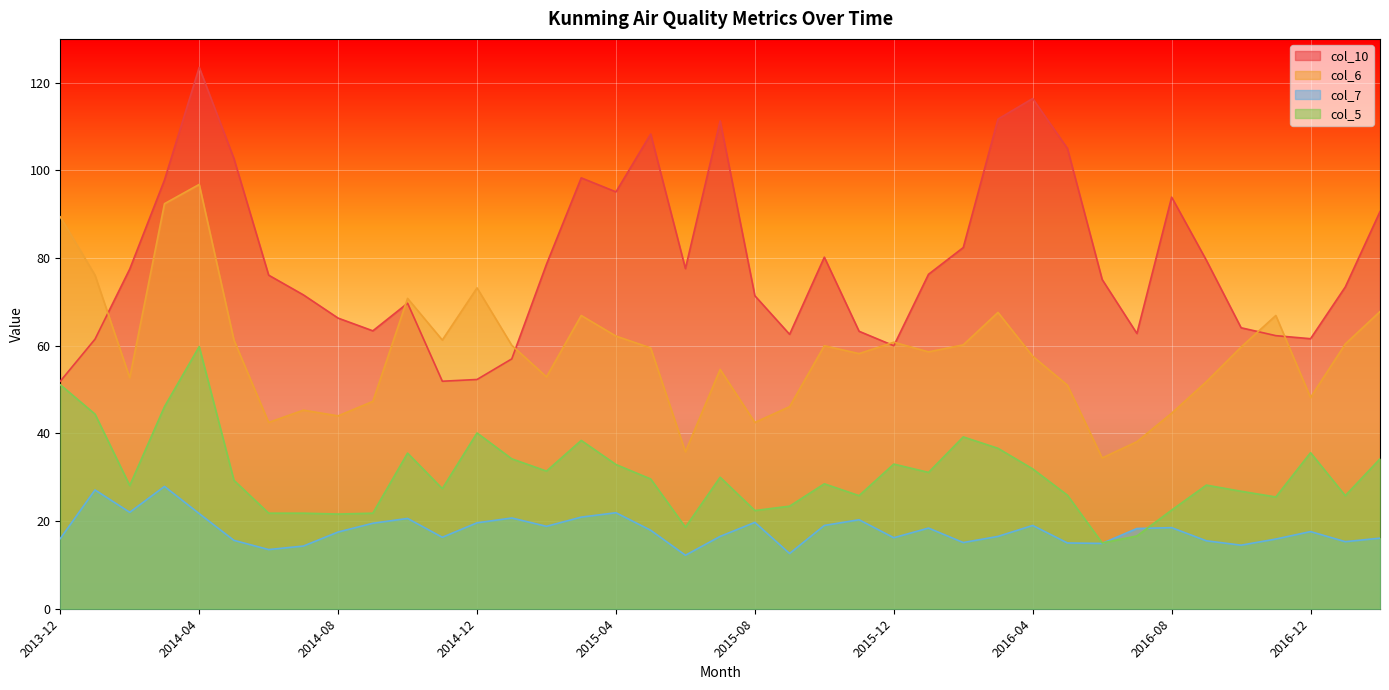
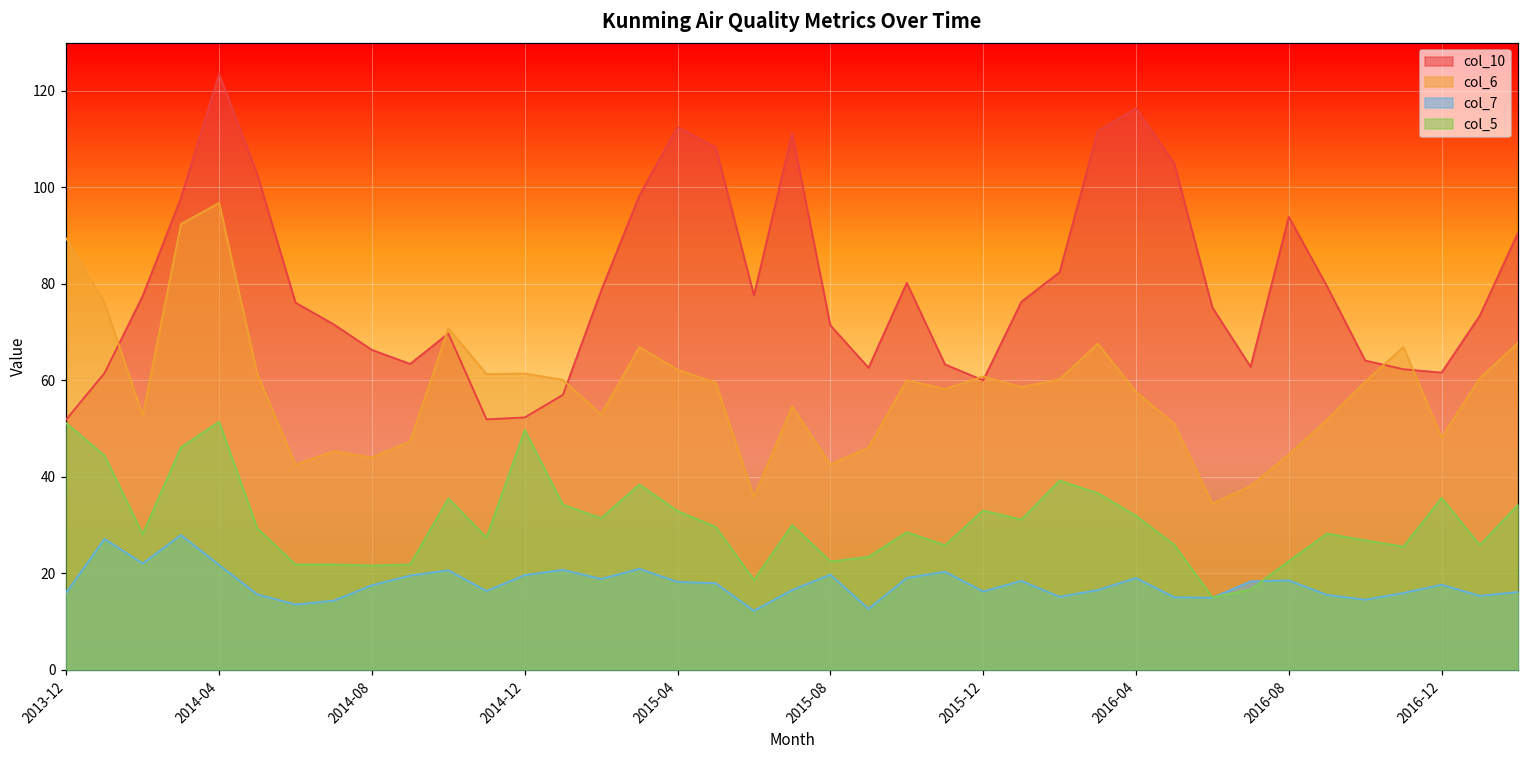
col_5, 2014-04: 60 -> 51
col_6, 2014-12: 73 -> 61
col_5, 2014-12: 40 -> 50
col_10, 2015-04: 95 -> 113
col_7, 2015-04: 22 -> 18
